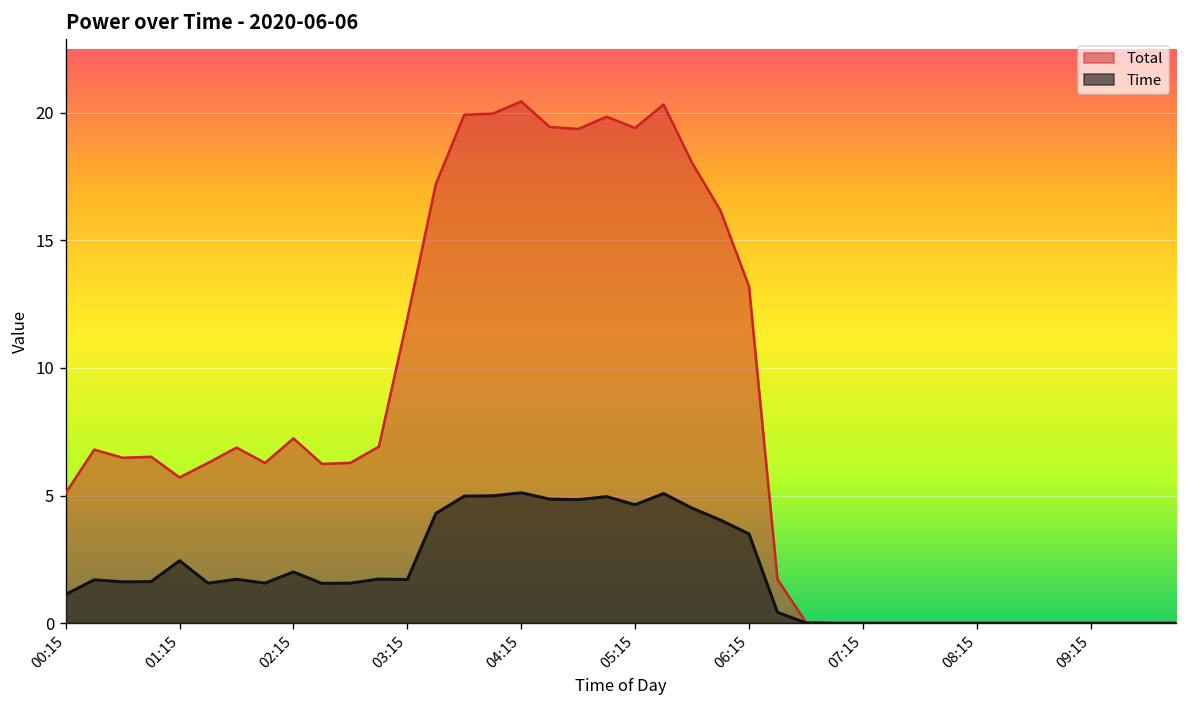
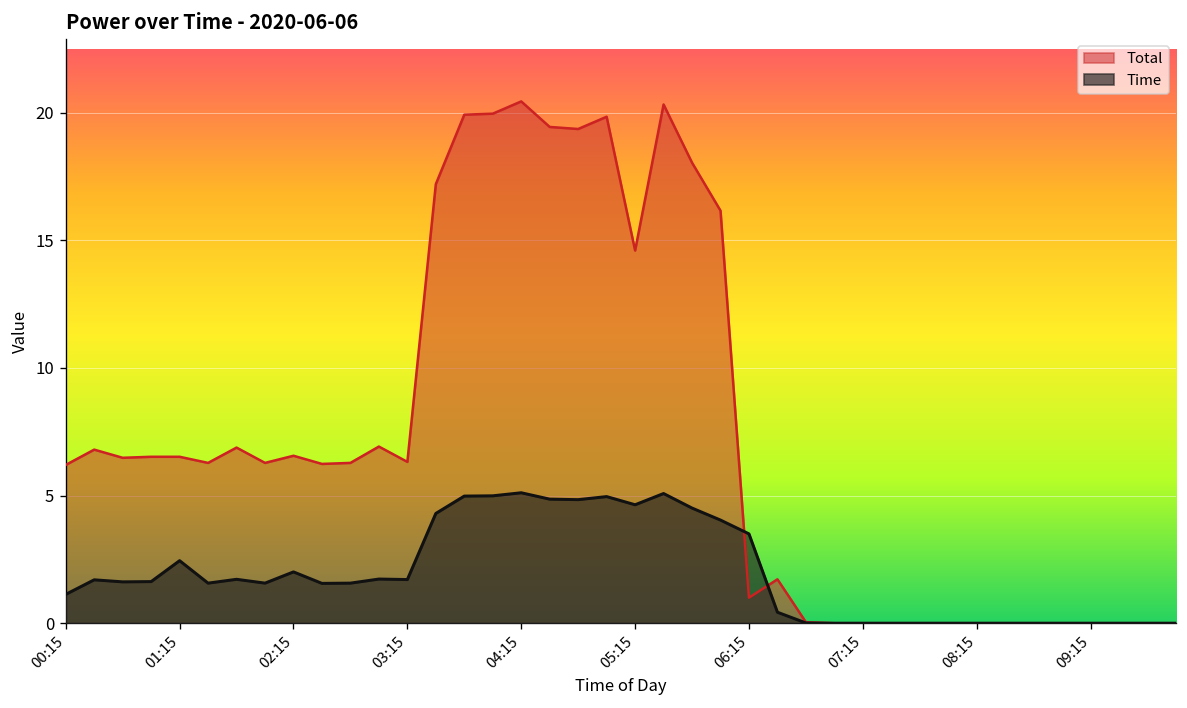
Total, 00:15: 5.1 -> 6.2
Total, 01:15: 5.7 -> 6.5
Total, 02:15: 7.2 -> 6.6
Total, 03:15: 11.9 -> 6.3
Total, 05:15: 19.4 -> 14.6
Total, 06:15: 13.2 -> 1.0
